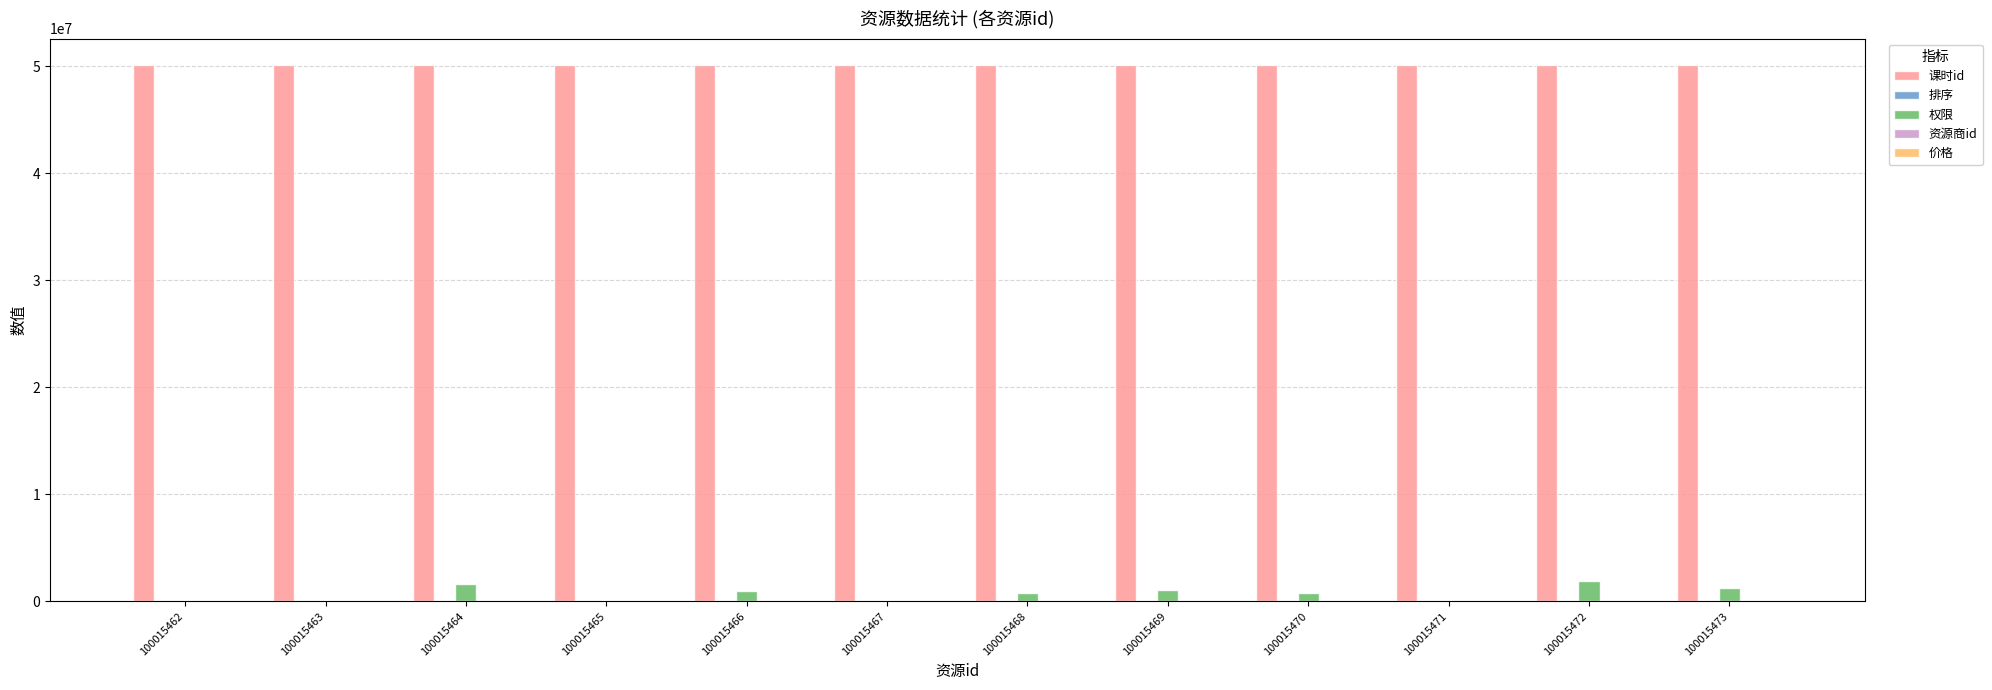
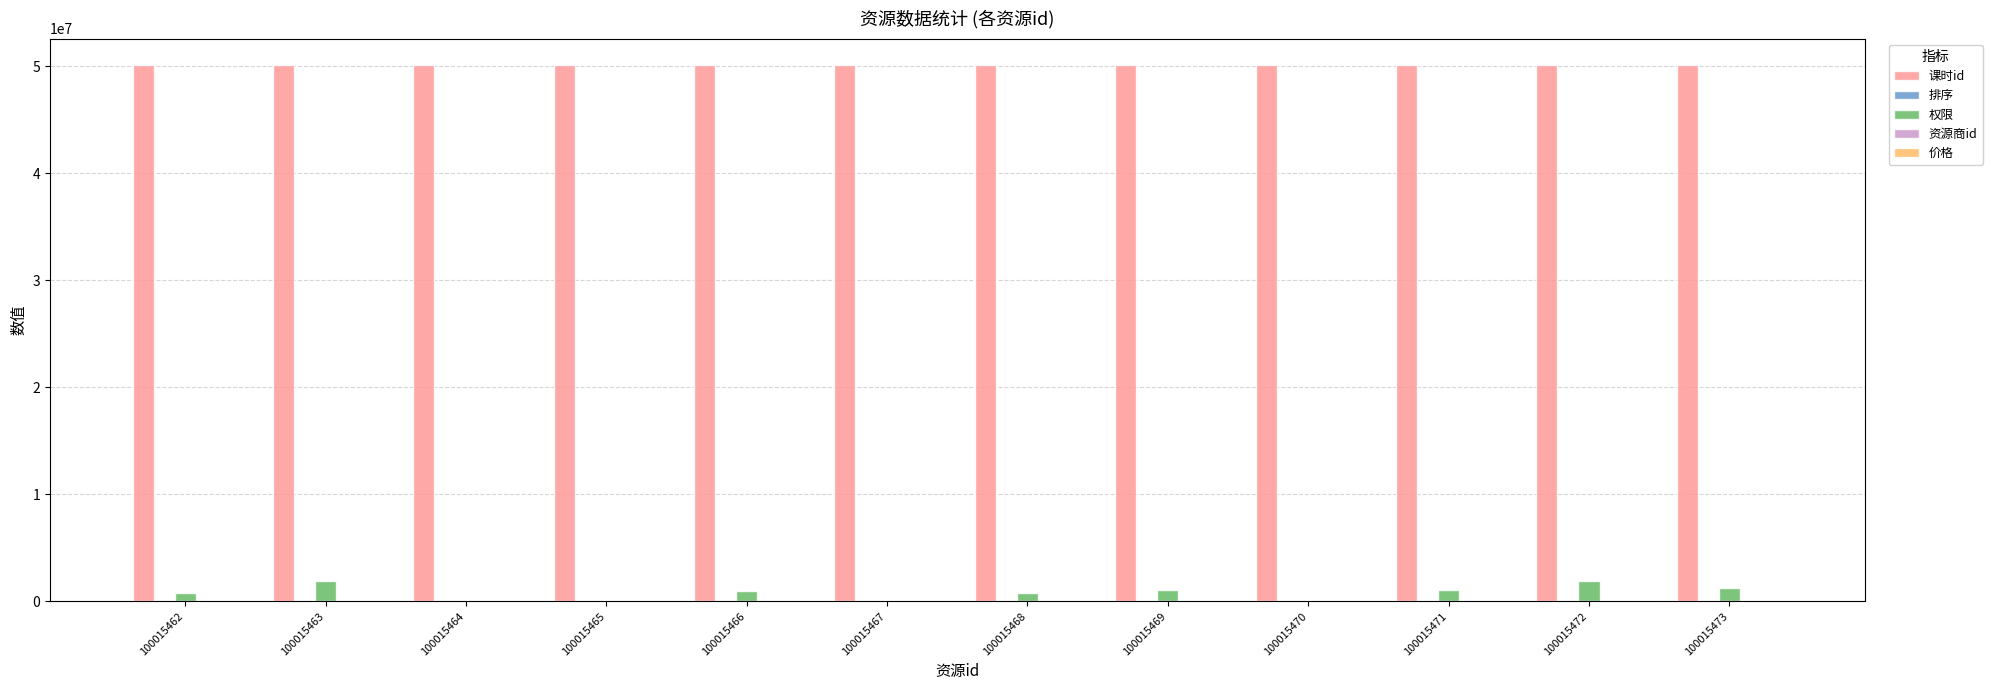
权限, 100015462: 0 -> 800000
权限, 100015463: 0 -> 1900000
权限, 100015464: 1700000 -> 0
权限, 100015470: 800000 -> 0
权限, 100015471: 0 -> 1100000
